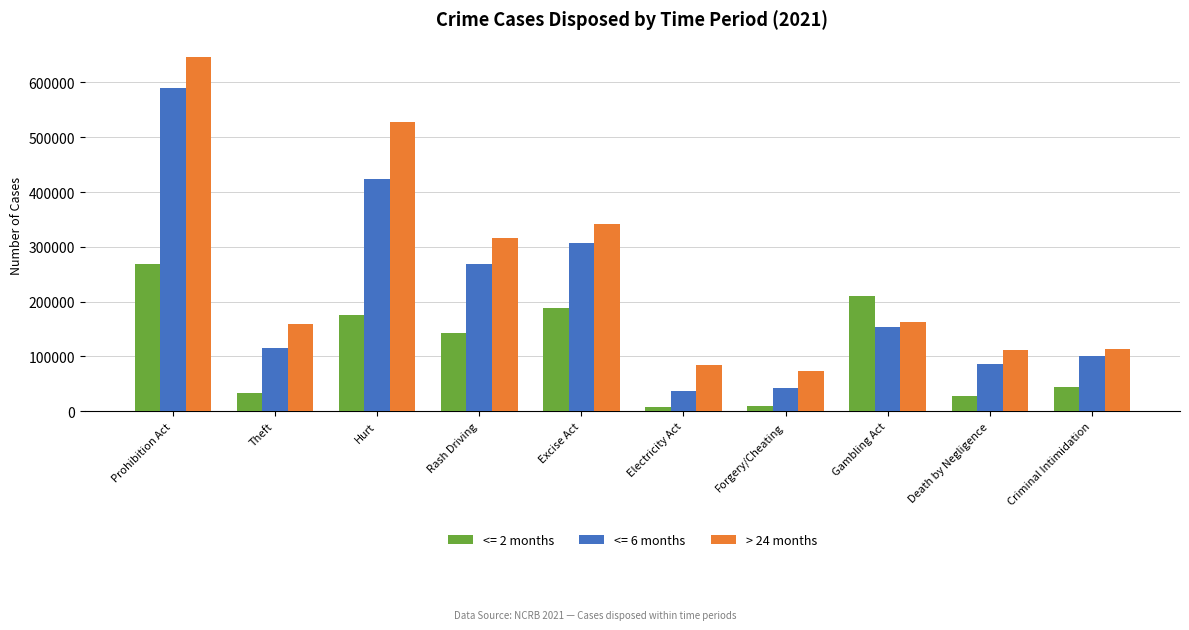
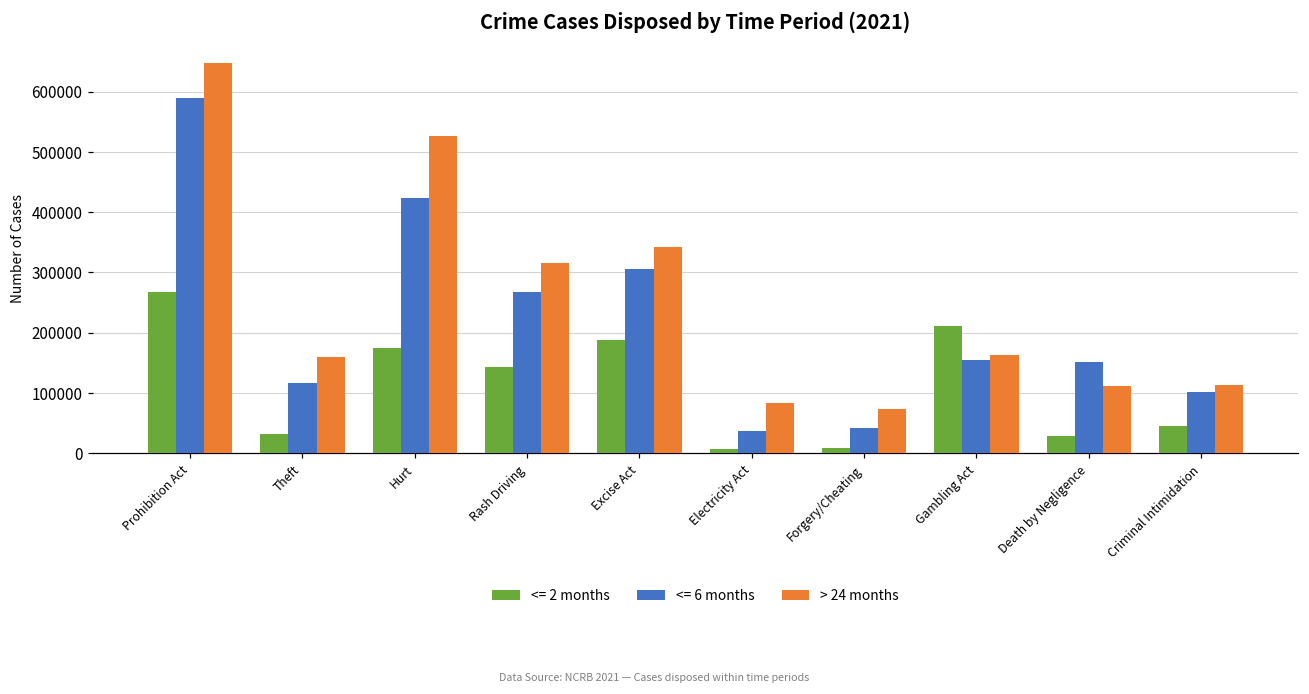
<= 6 months, Death by Negligence: 90000 -> 150000
